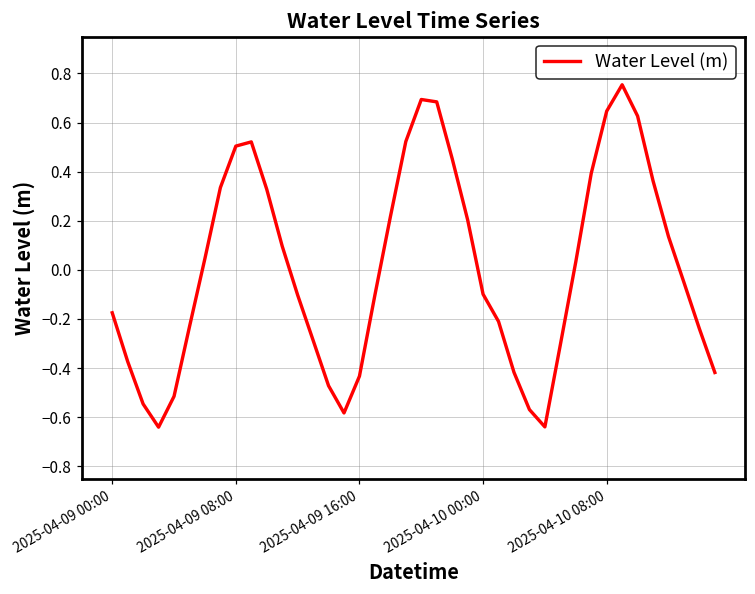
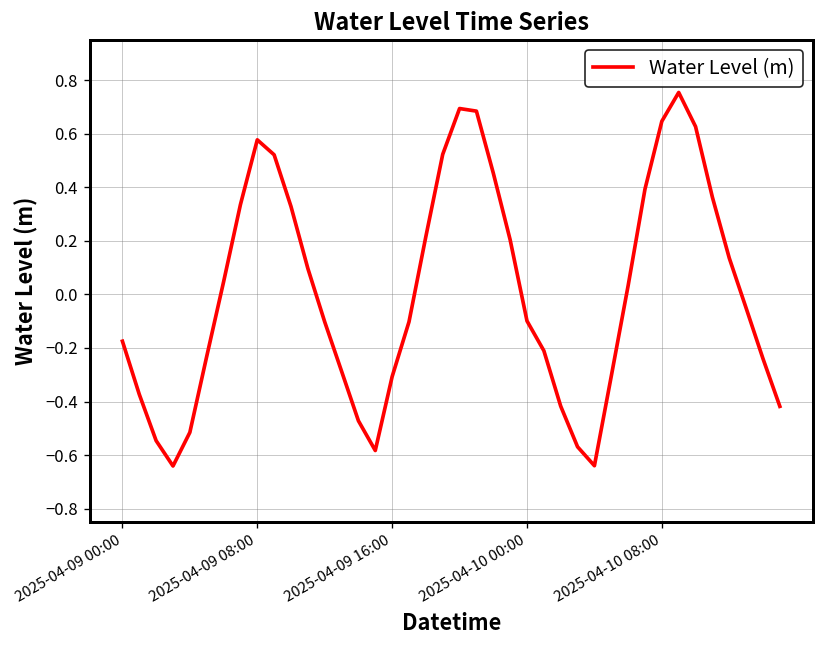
2025-04-09 08:00: 0.50 -> 0.58
2025-04-09 16:00: -0.43 -> -0.31
